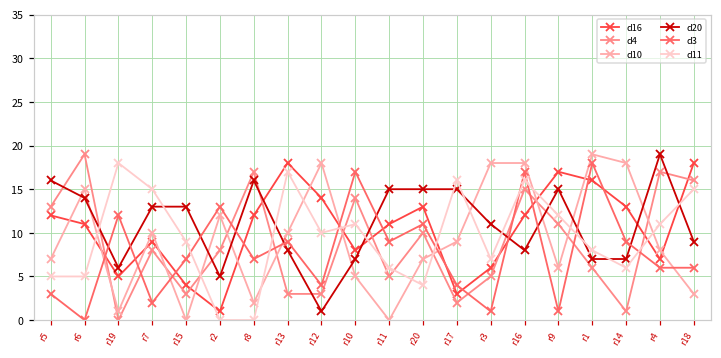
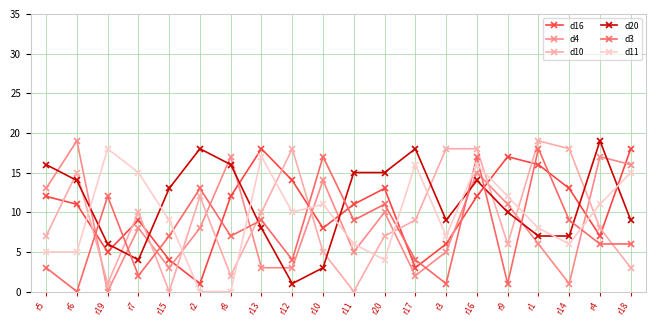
d20, r7: 13 -> 4
d20, r2: 5 -> 18
d20, r10: 7 -> 3
d20, r17: 15 -> 18
d20, r3: 11 -> 9
d20, r16: 8 -> 14
d20, r9: 15 -> 10
